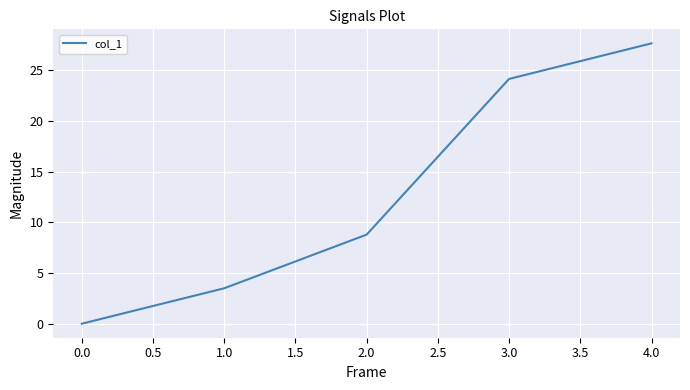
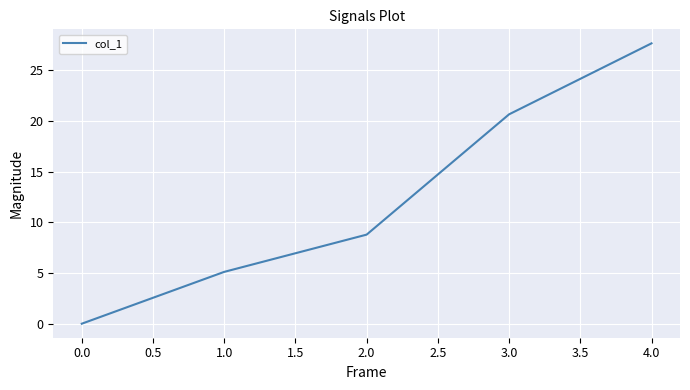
1.0: 3.5 -> 5.1
3.0: 24.2 -> 20.7
